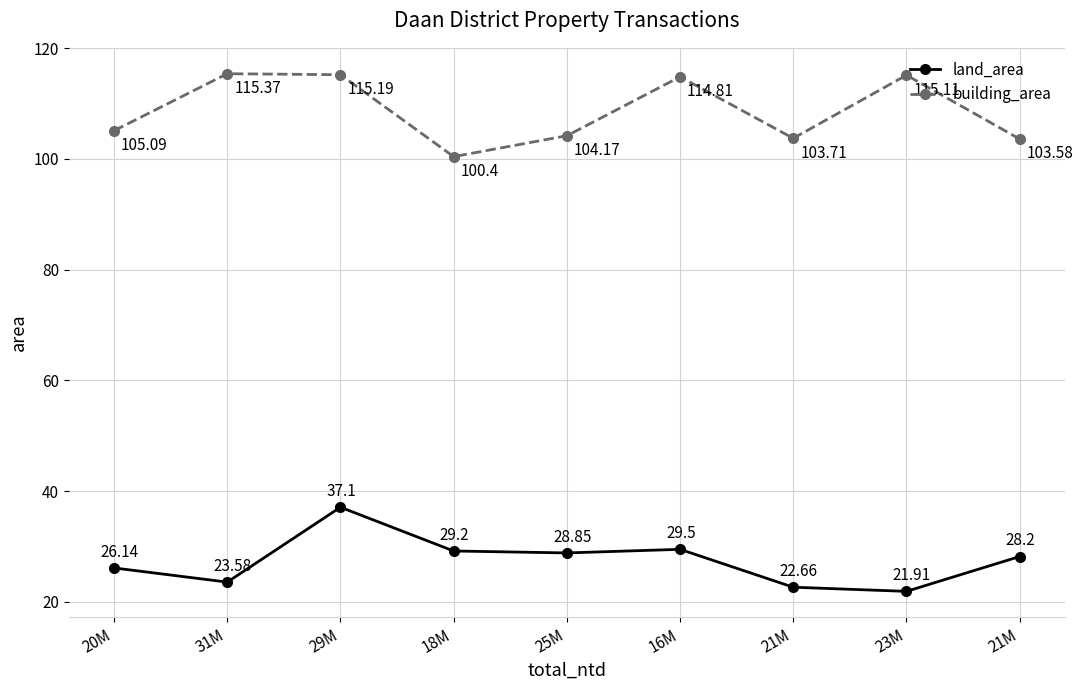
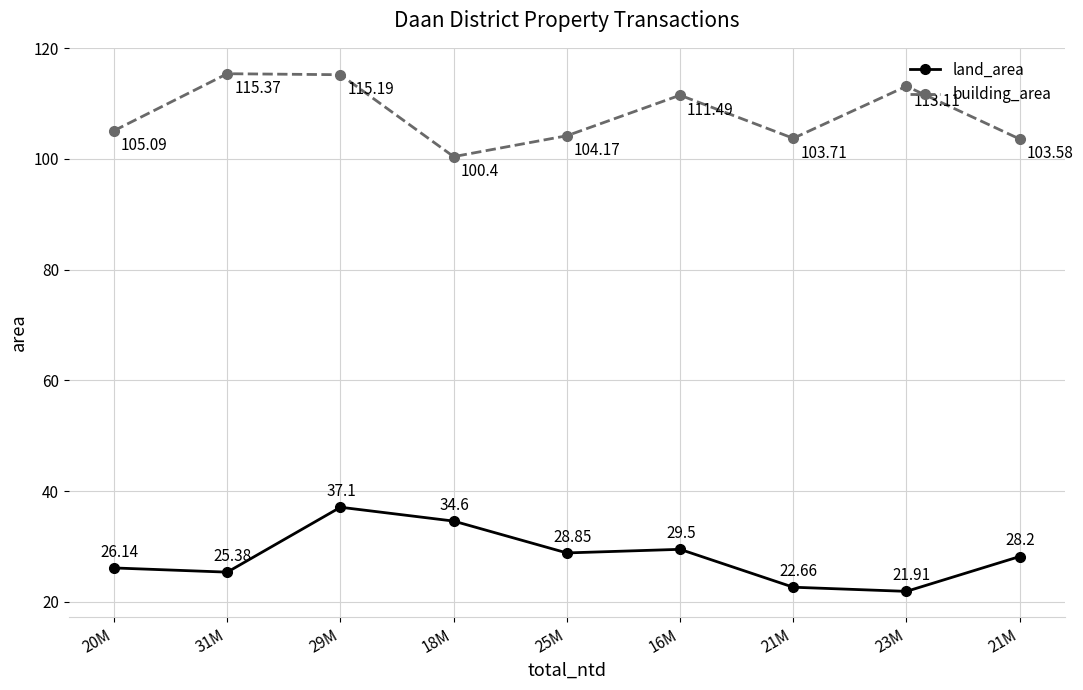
land_area, 31M: 23.58 -> 25.38
land_area, 18M: 29.2 -> 34.6
building_area, 16M: 114.81 -> 111.49
building_area, 23M: 115.11 -> 113.11
